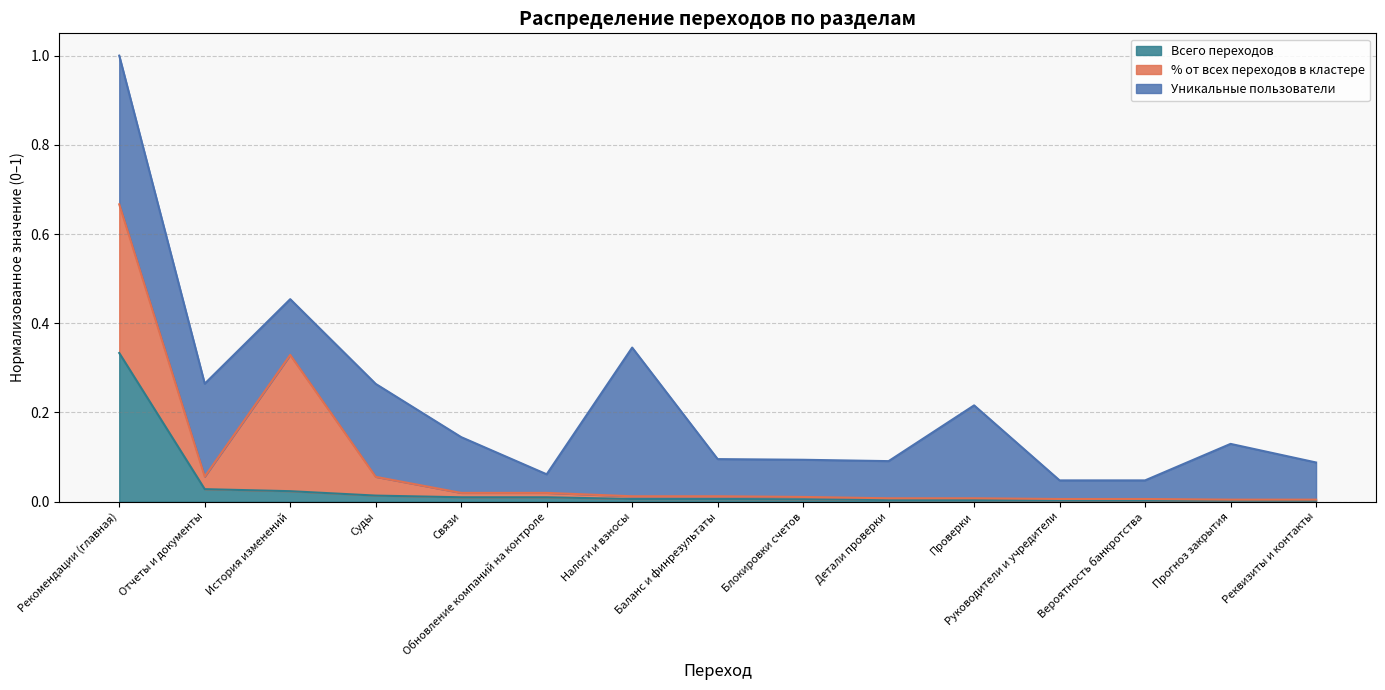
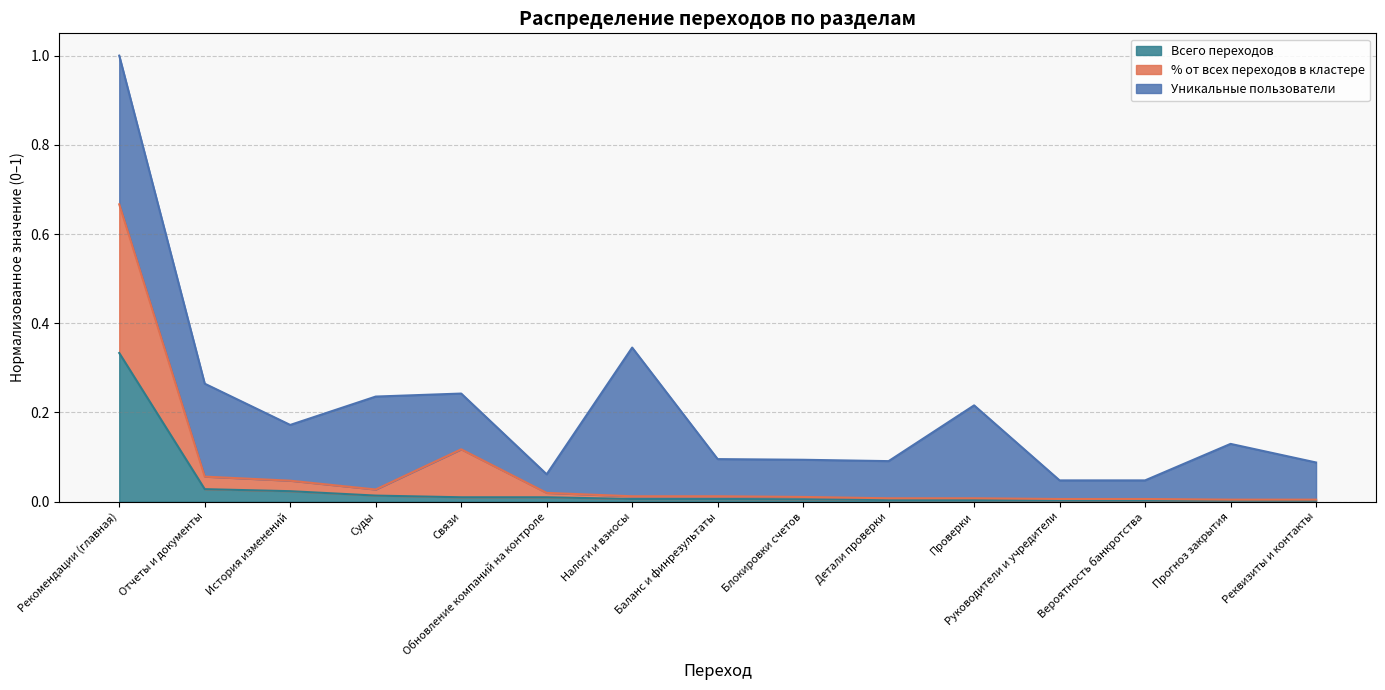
% от всех переходов в кластере, История изменений: 0.31 -> 0.02
% от всех переходов в кластере, Суды: 0.04 -> 0.01
% от всех переходов в кластере, Связи: 0.01 -> 0.11
